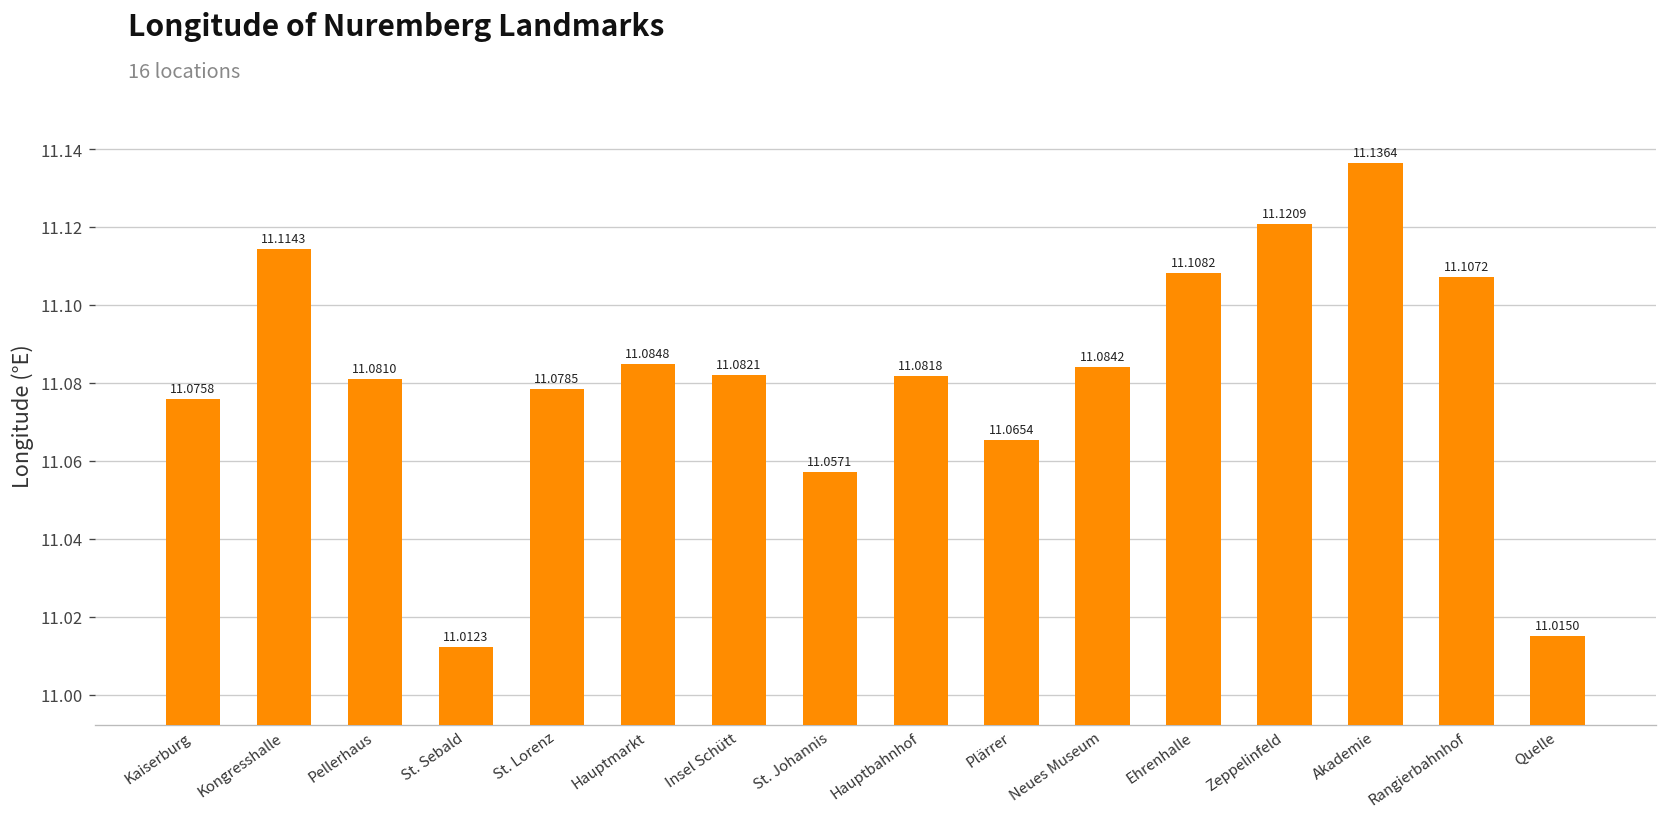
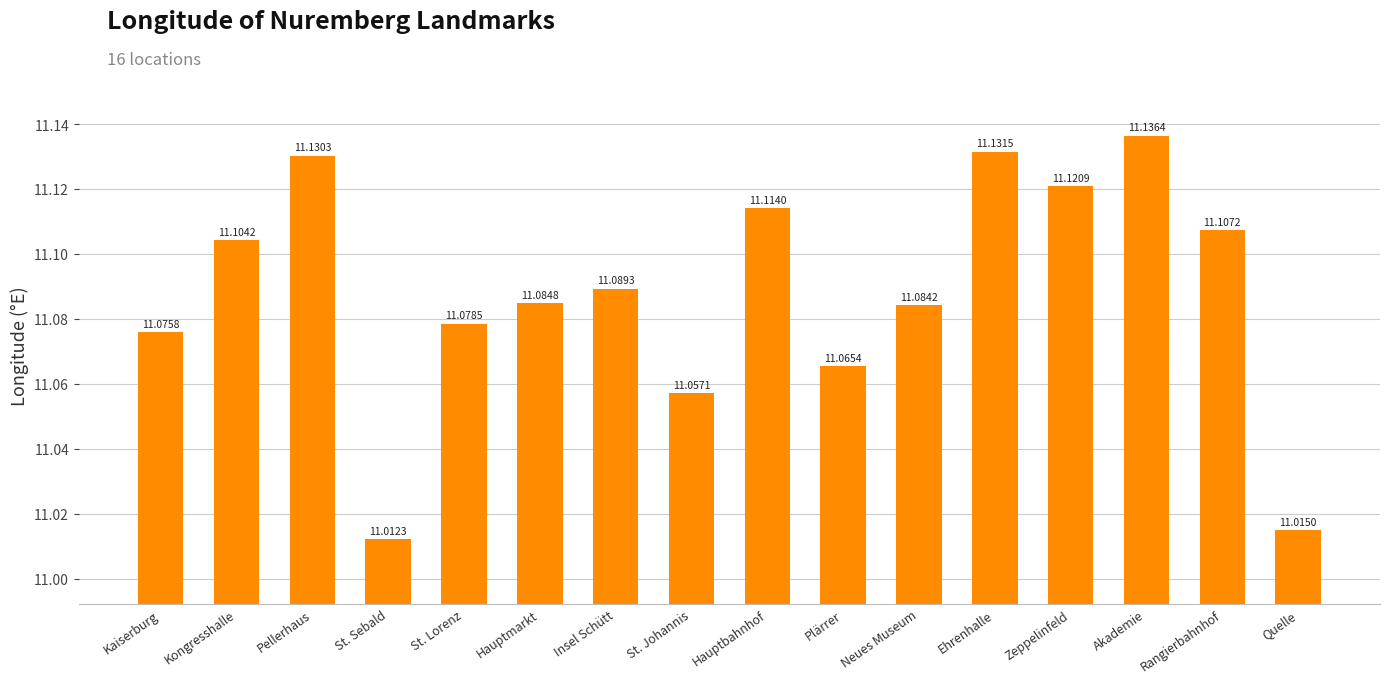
Kongresshalle: 11.1143 -> 11.1042
Pellerhaus: 11.0810 -> 11.1303
Insel Schütt: 11.0821 -> 11.0893
Hauptbahnhof: 11.0818 -> 11.1140
Ehrenhalle: 11.1082 -> 11.1315
